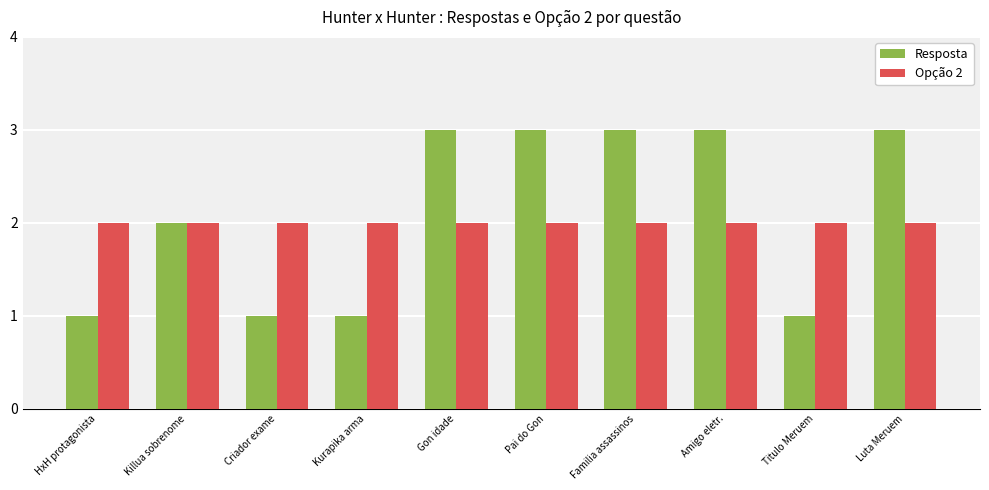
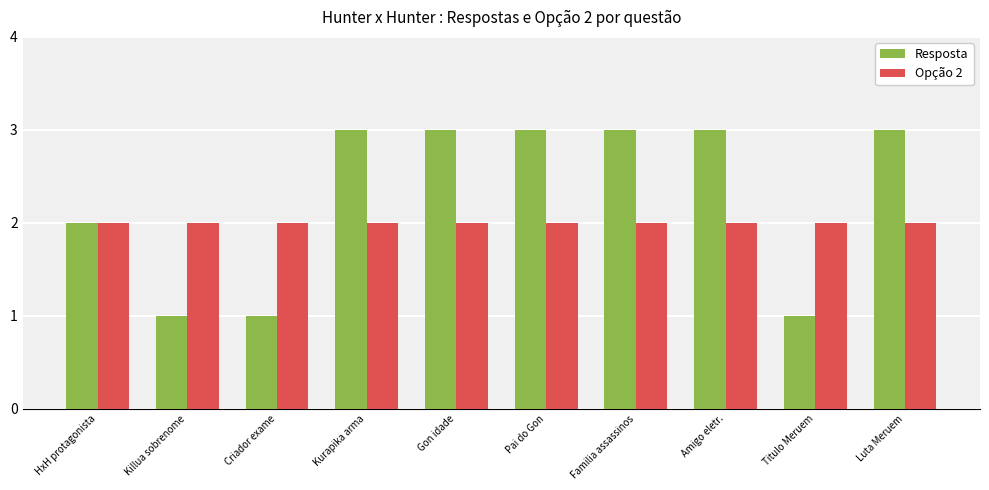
Resposta, HxH protagonista: 1 -> 2
Resposta, Killua sobrenome: 2 -> 1
Resposta, Kurapika arma: 1 -> 3
